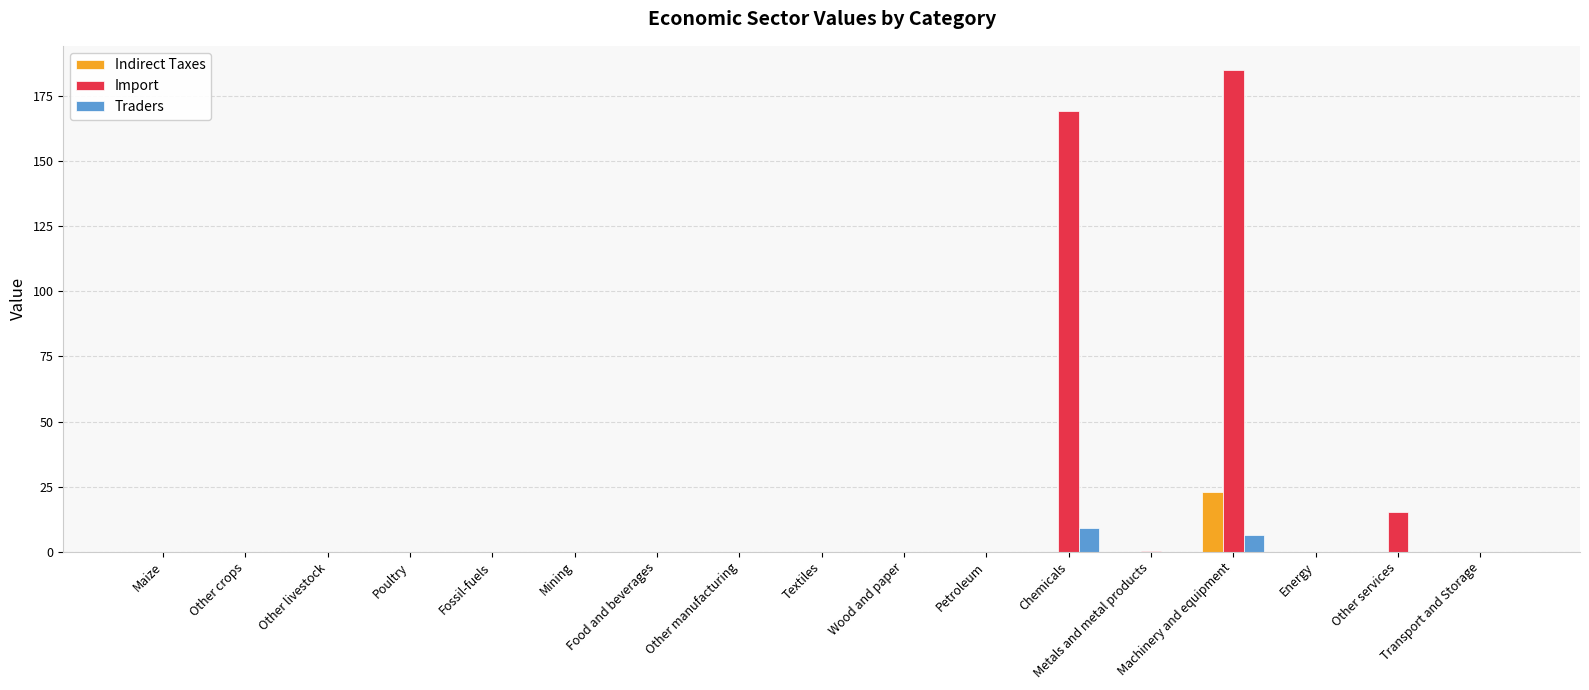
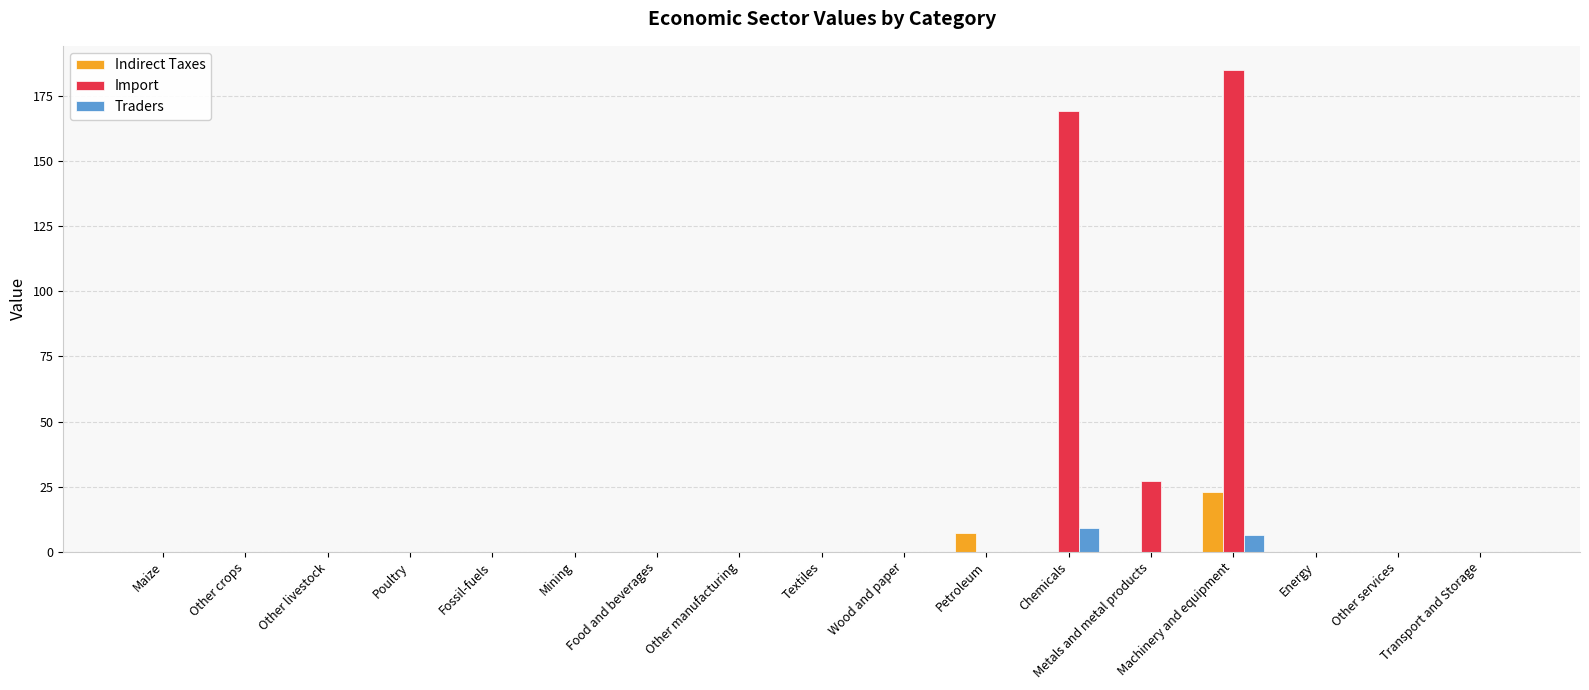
Indirect Taxes, Petroleum: 0 -> 7
Import, Metals and metal products: 0 -> 27
Import, Other services: 15 -> 0
